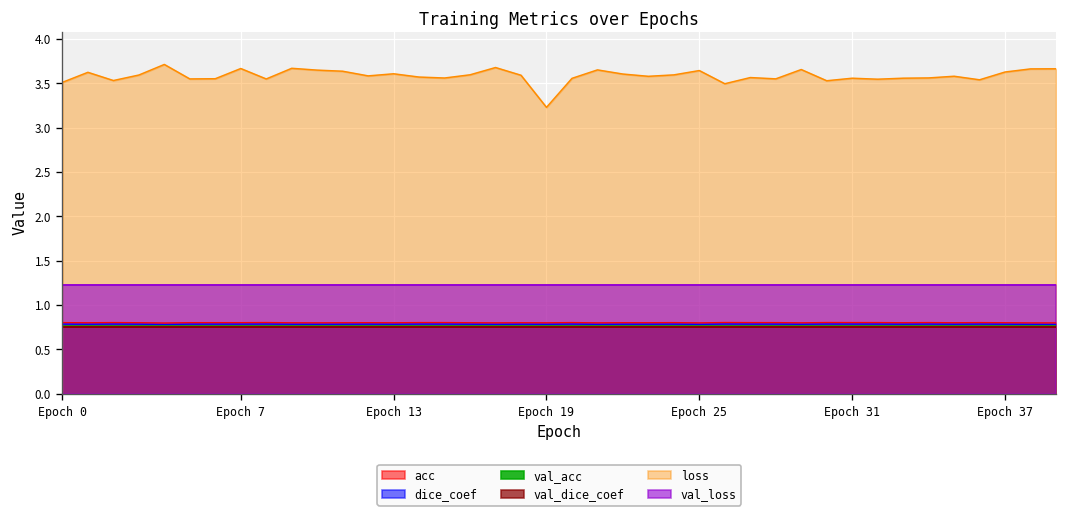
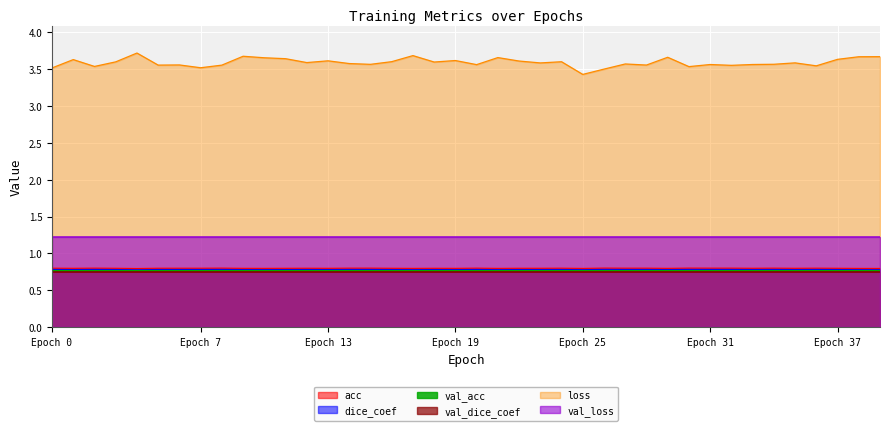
loss, Epoch 7: 3.7 -> 3.5
loss, Epoch 19: 3.2 -> 3.6
loss, Epoch 25: 3.6 -> 3.4
